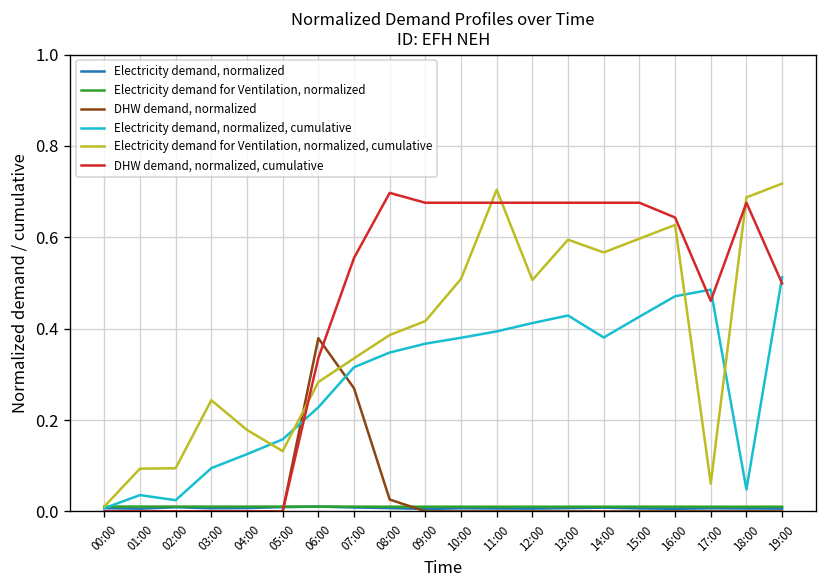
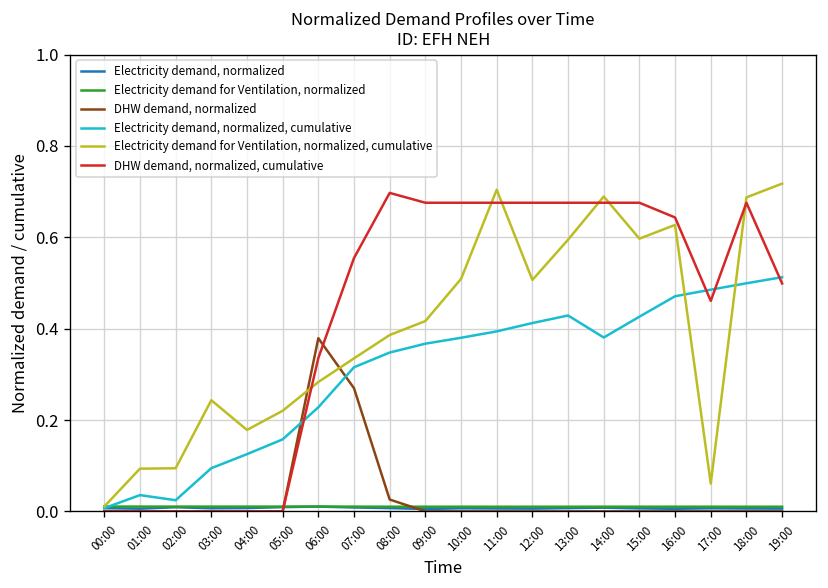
Electricity demand for Ventilation, normalized, cumulative, 05:00: 0.13 -> 0.22
Electricity demand for Ventilation, normalized, cumulative, 14:00: 0.57 -> 0.69
Electricity demand, normalized, cumulative, 18:00: 0.05 -> 0.50
